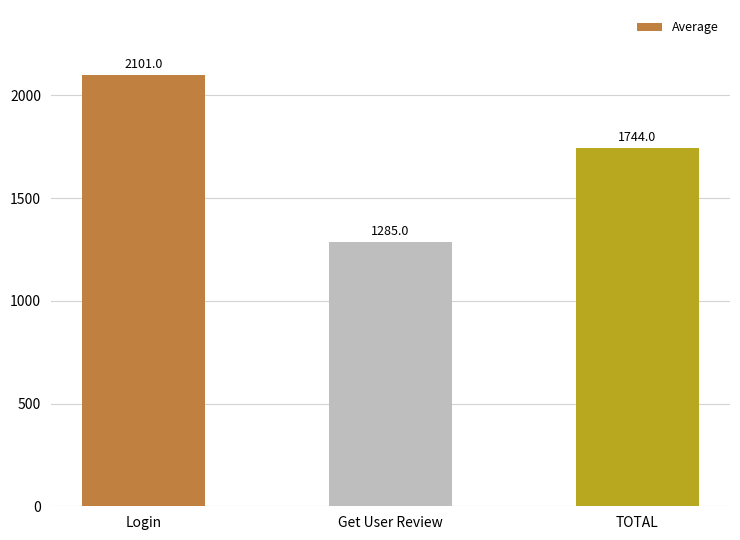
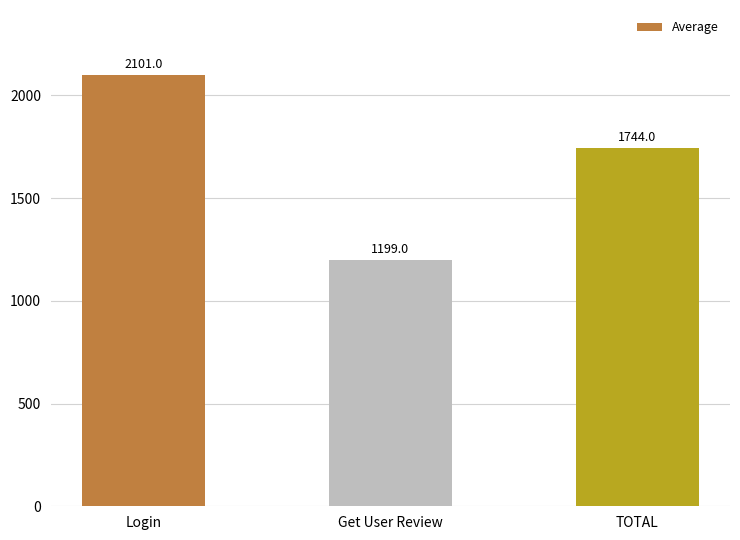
Get User Review: 1285.0 -> 1199.0
